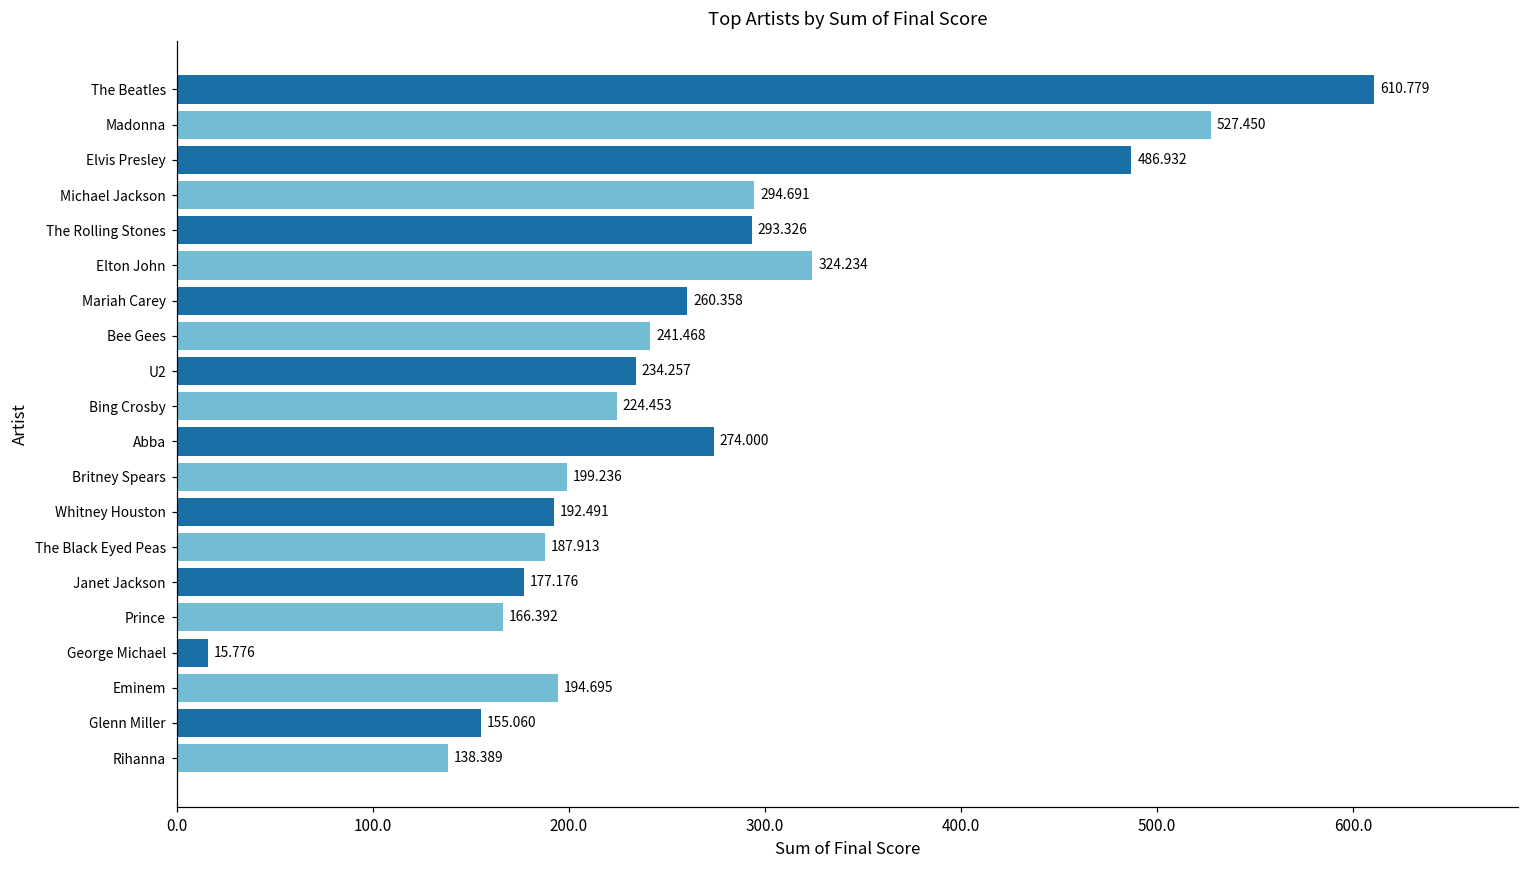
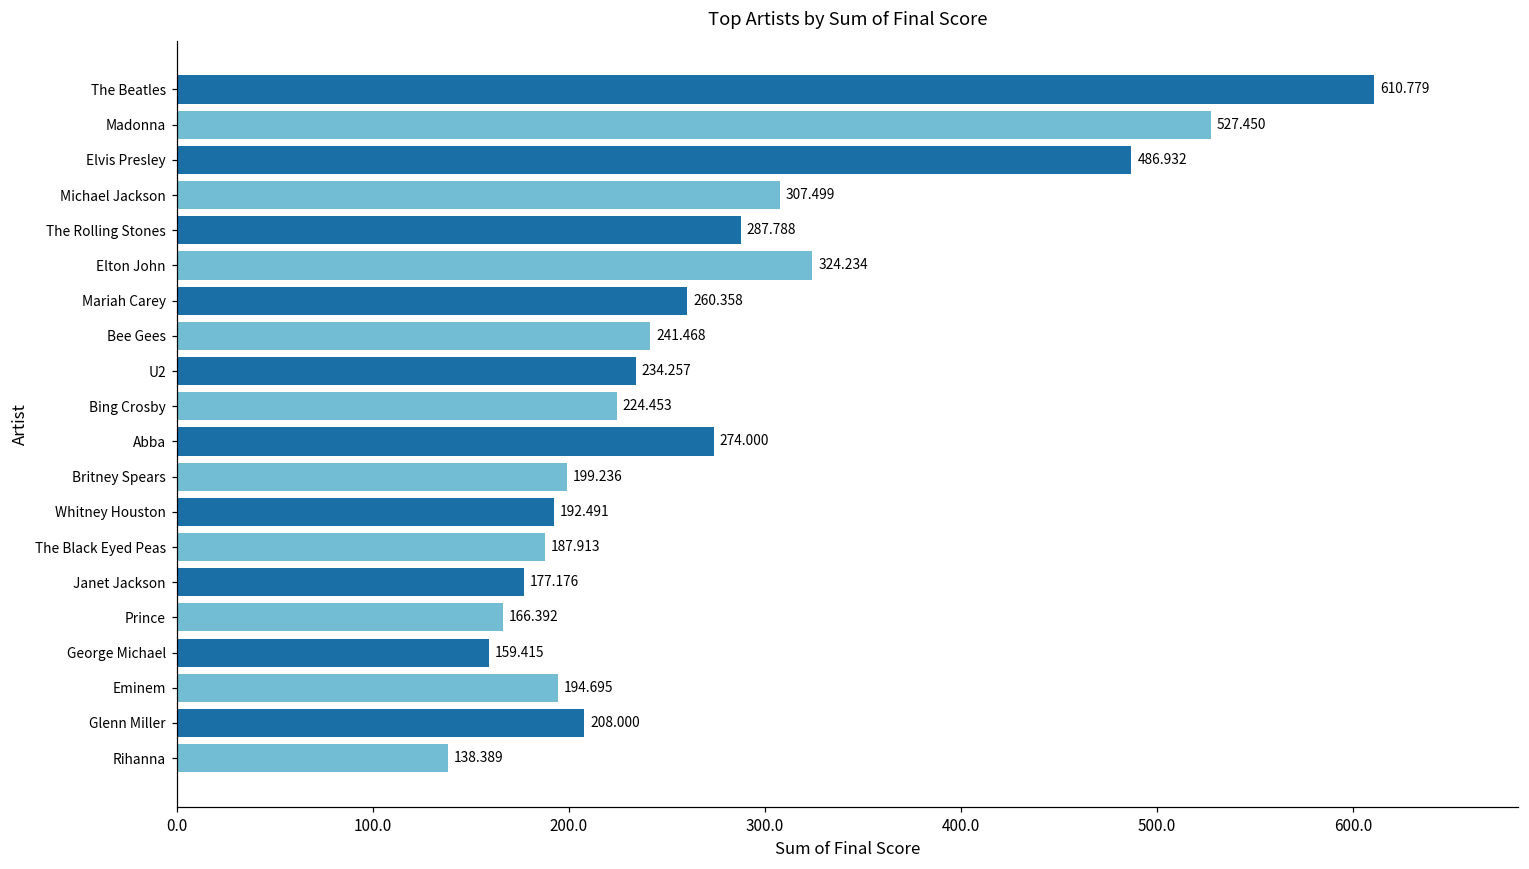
Michael Jackson: 294.691 -> 307.499
The Rolling Stones: 293.326 -> 287.788
George Michael: 15.776 -> 159.415
Glenn Miller: 155.060 -> 208.000
